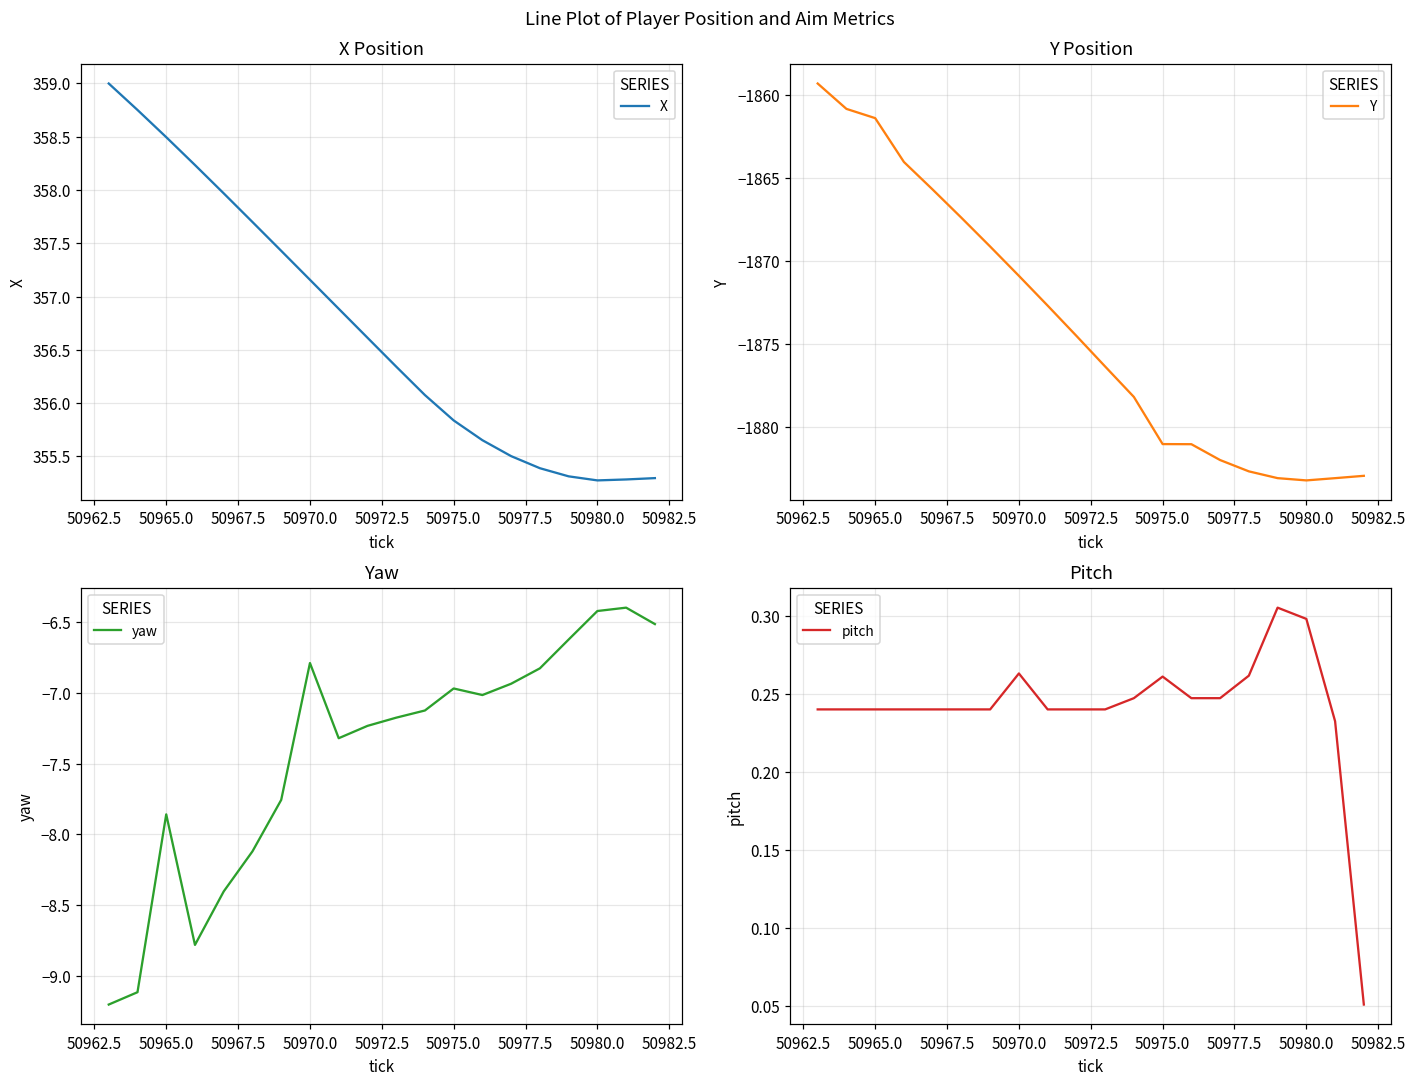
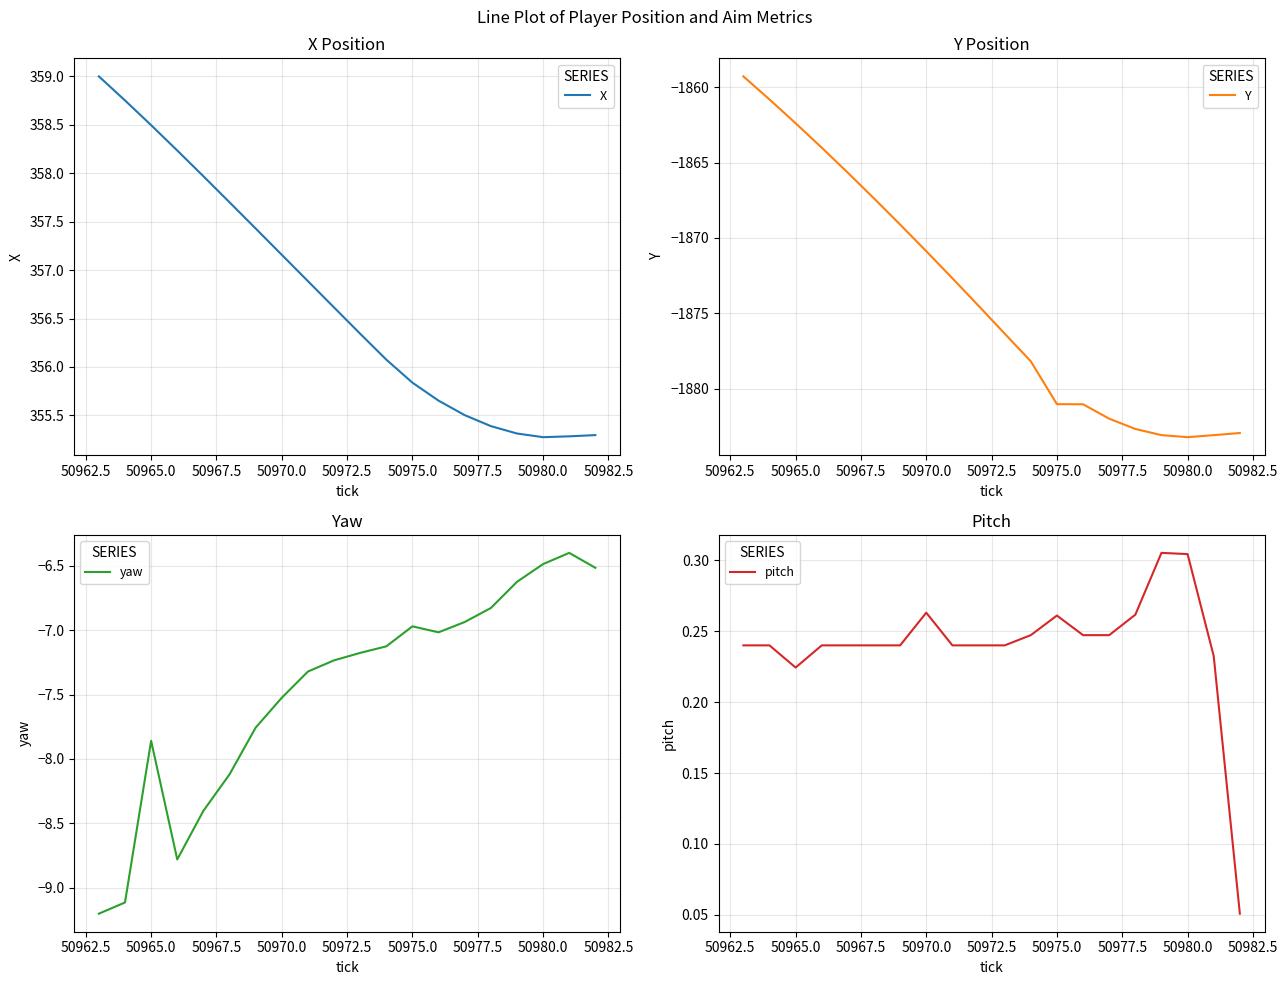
Y Position, 50965.0: -1861.4 -> -1862.4
Yaw, 50970.0: -6.79 -> -7.52
Yaw, 50980.0: -6.42 -> -6.49
Pitch, 50965.0: 0.240 -> 0.224
Pitch, 50980.0: 0.298 -> 0.304
